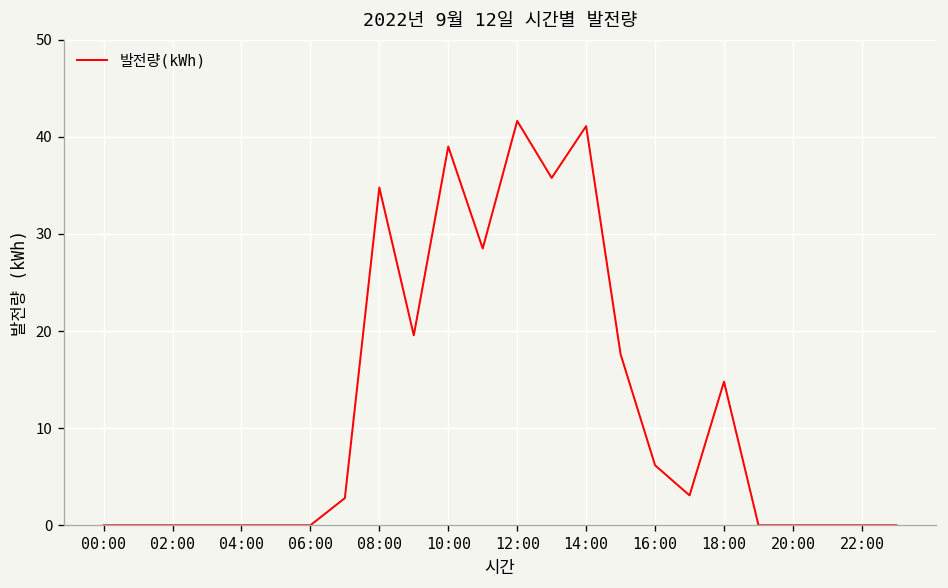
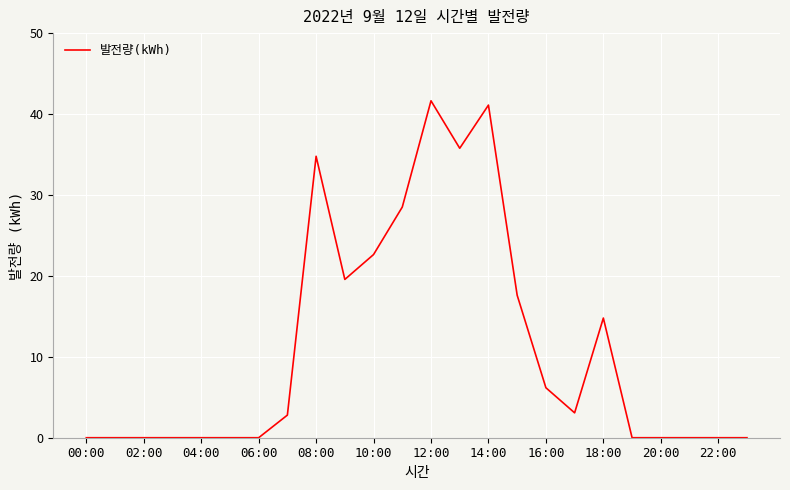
10:00: 39 -> 23
